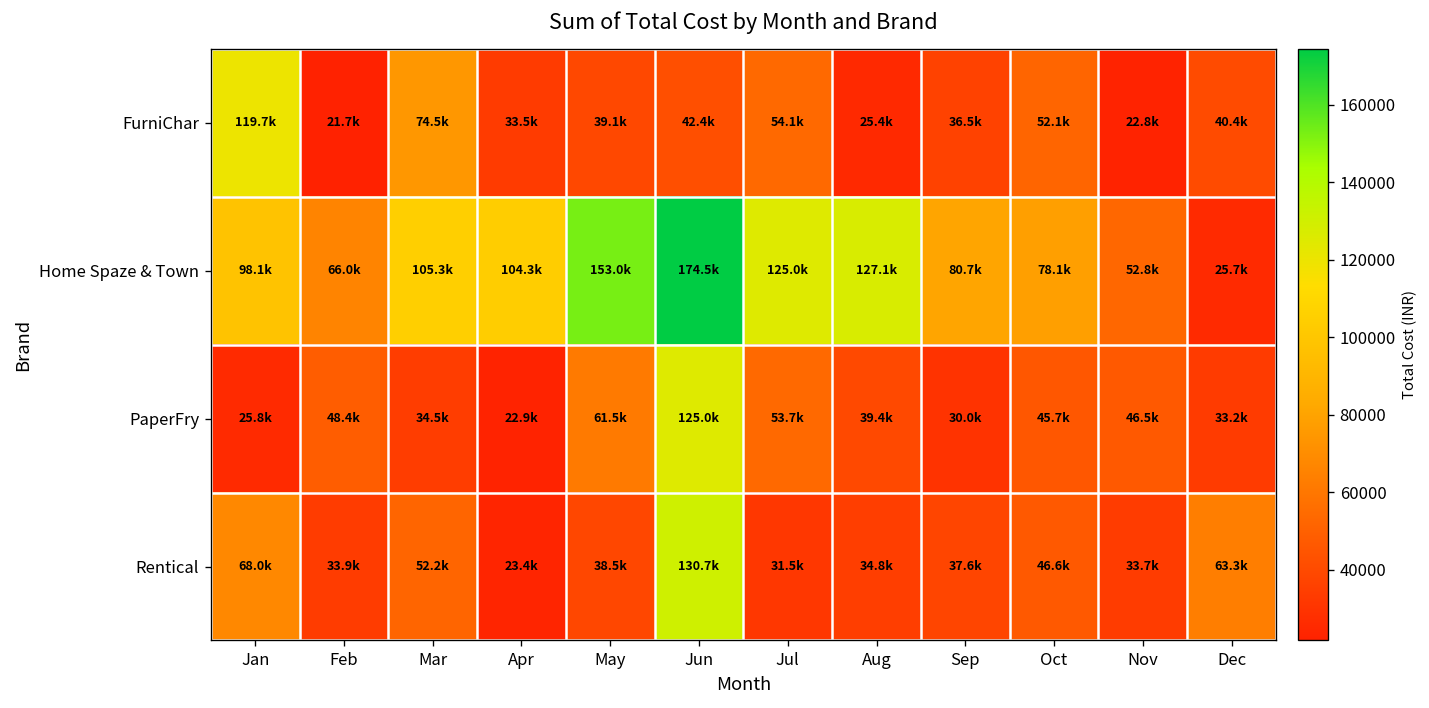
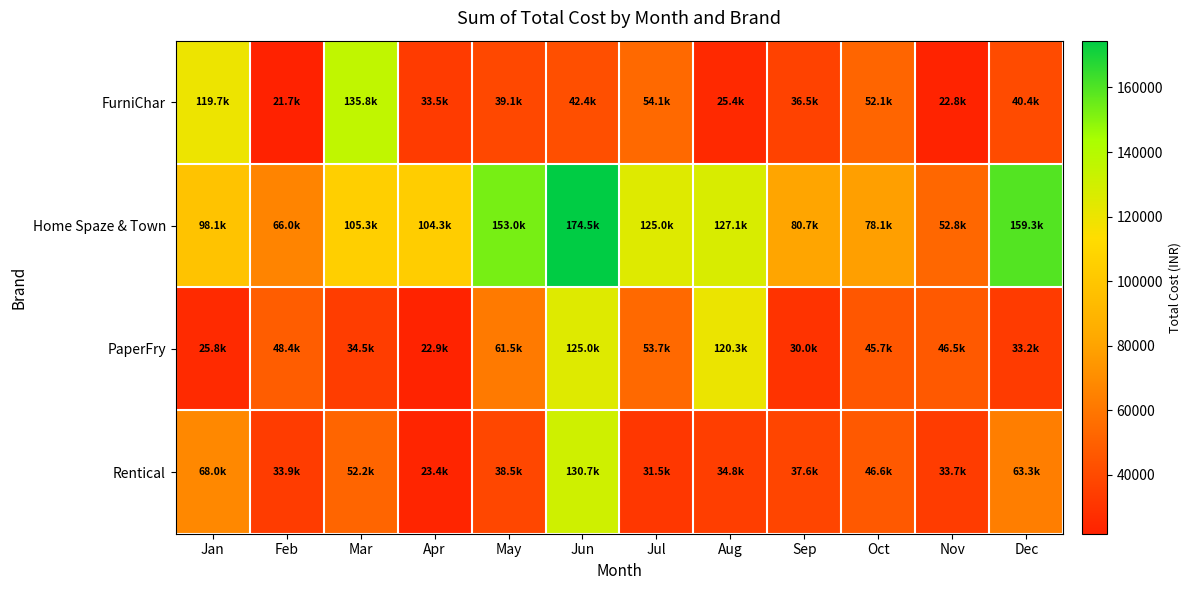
FurniChar, Mar: 74.5k -> 135.8k
Home Spaze & Town, Dec: 25.7k -> 159.3k
PaperFry, Aug: 39.4k -> 120.3k
